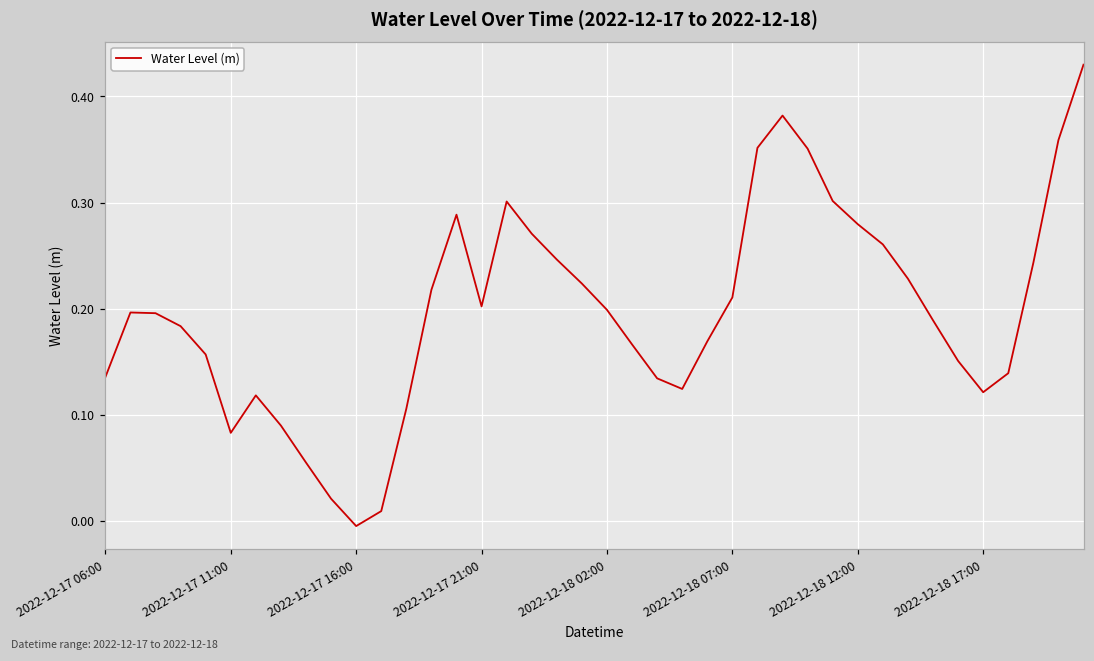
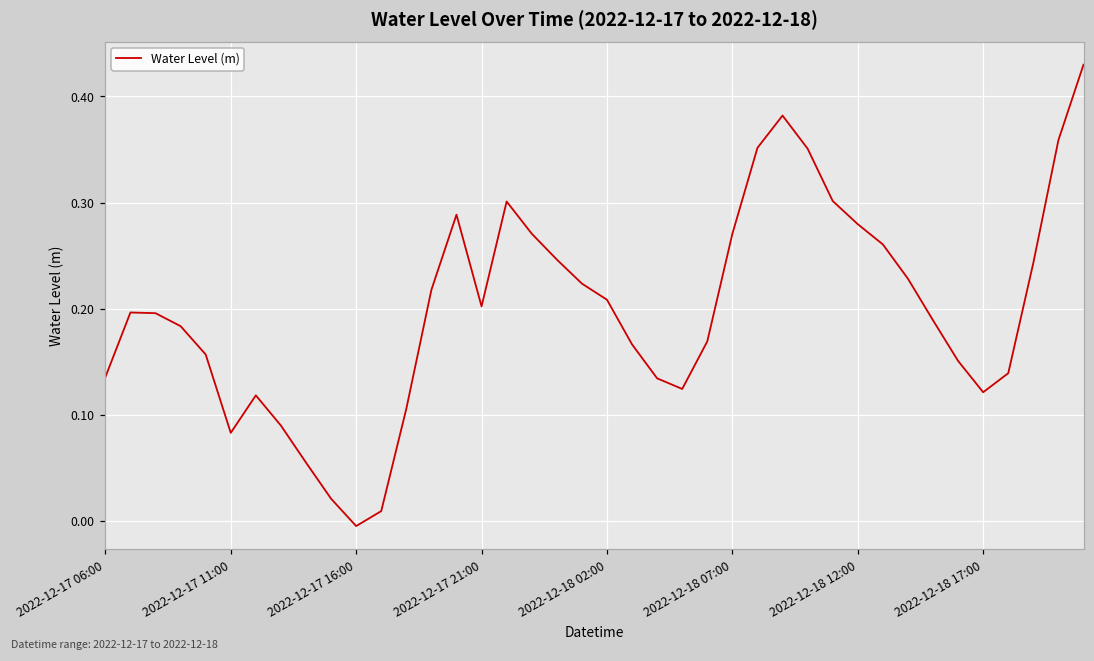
2022-12-18 02:00: 0.20 -> 0.21
2022-12-18 07:00: 0.21 -> 0.27
